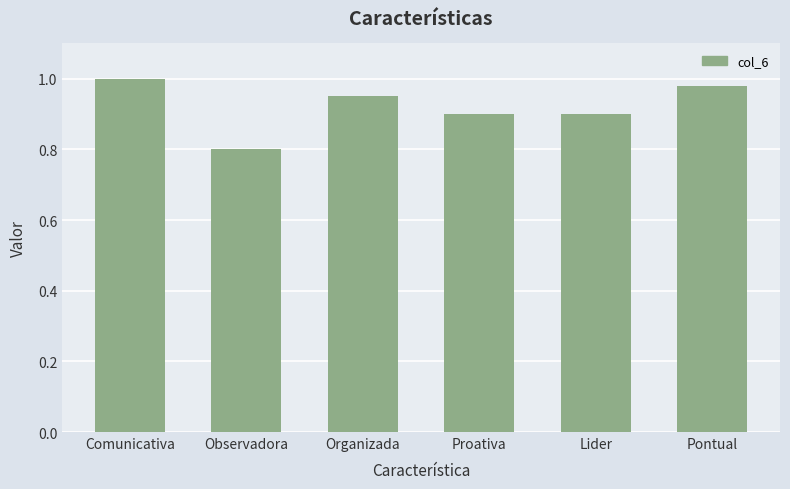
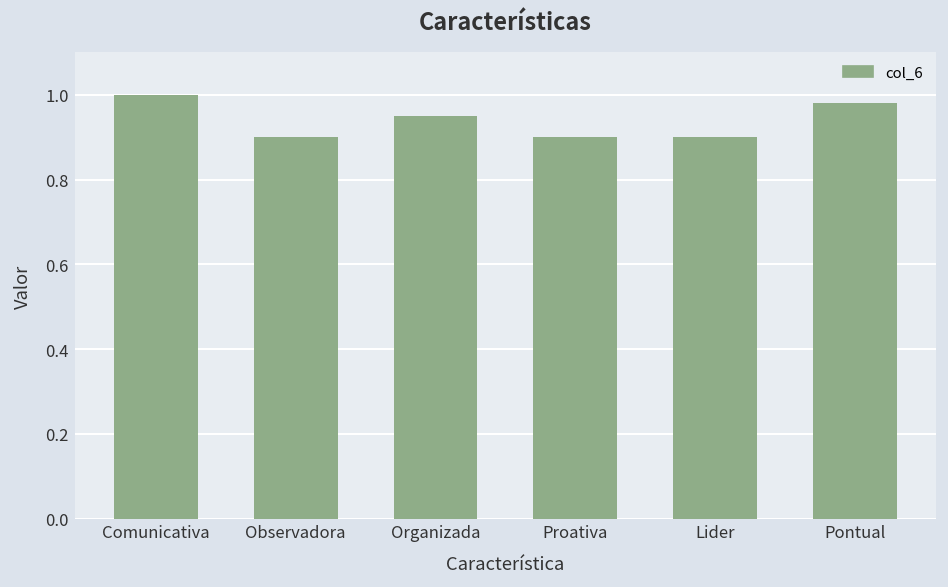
Observadora: 0.8 -> 0.9
